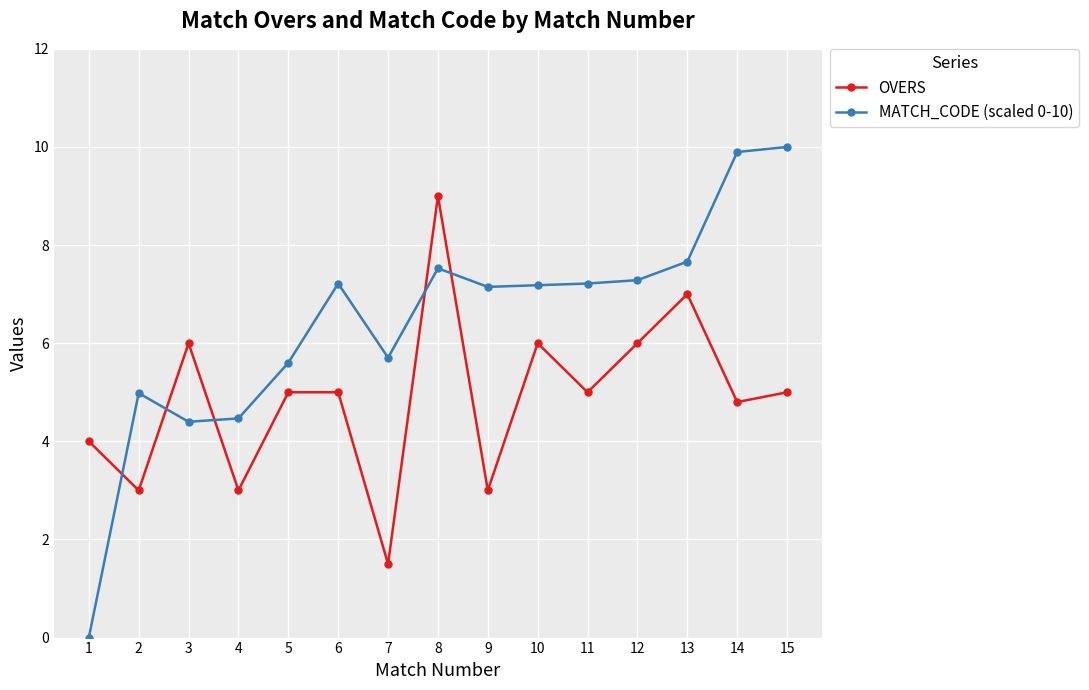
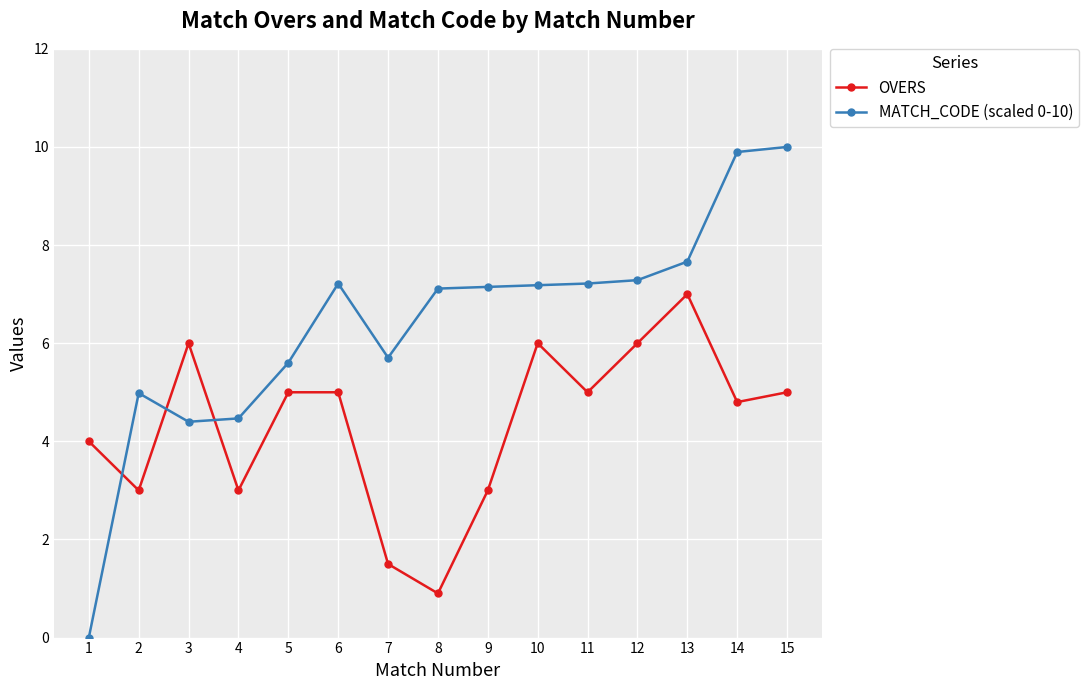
OVERS, 8: 9.0 -> 0.9
MATCH_CODE (scaled 0-10), 8: 7.5 -> 7.1
